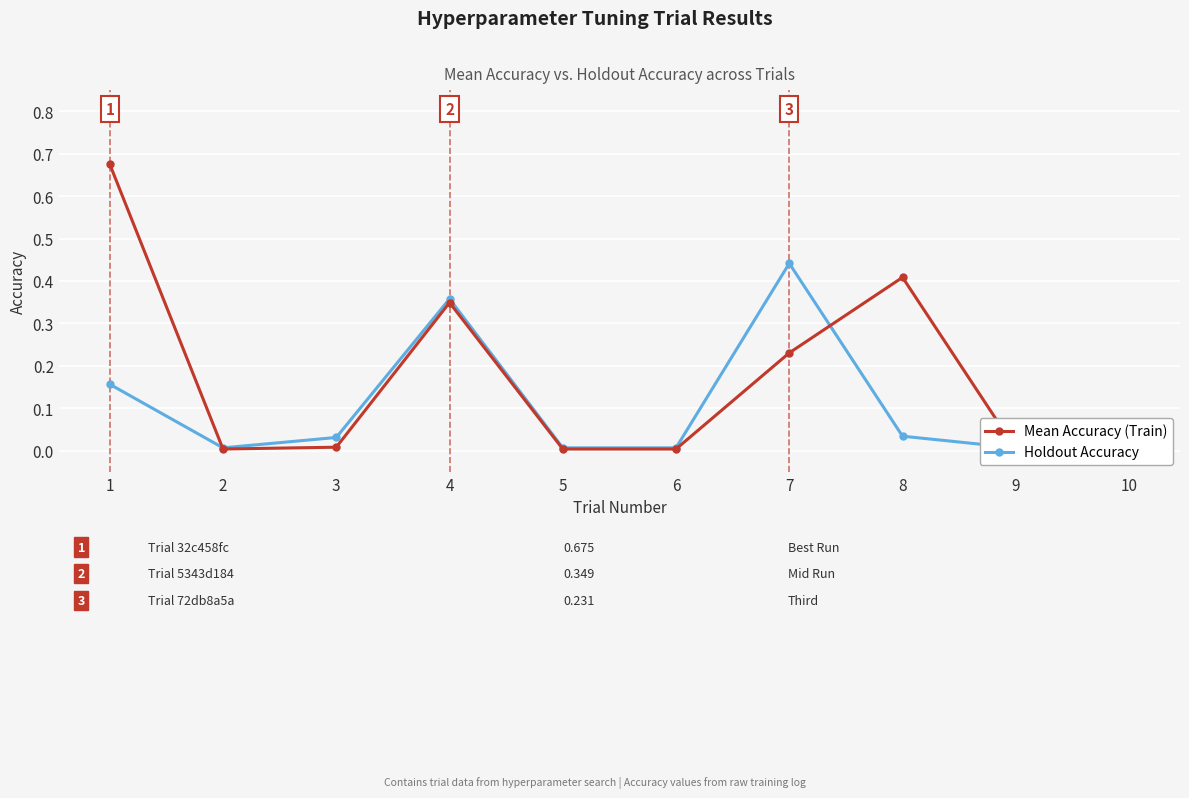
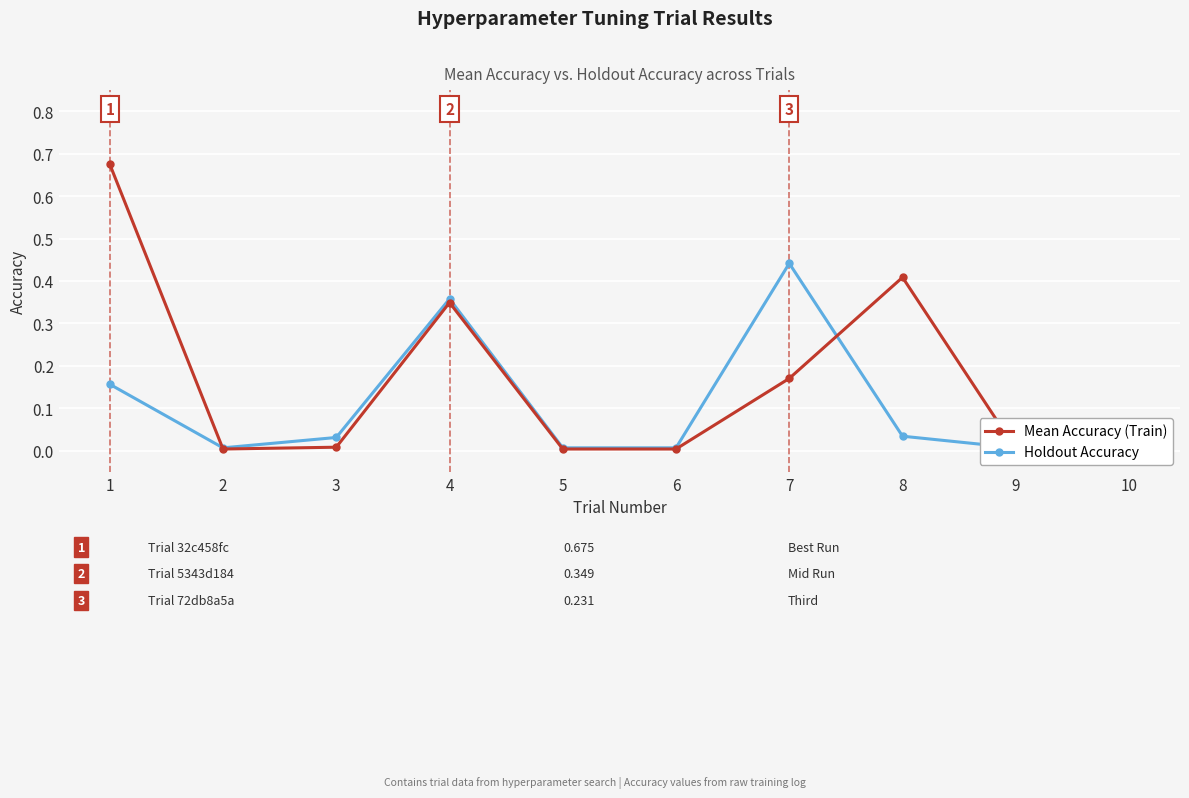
Mean Accuracy (Train), 7: 0.23 -> 0.17
